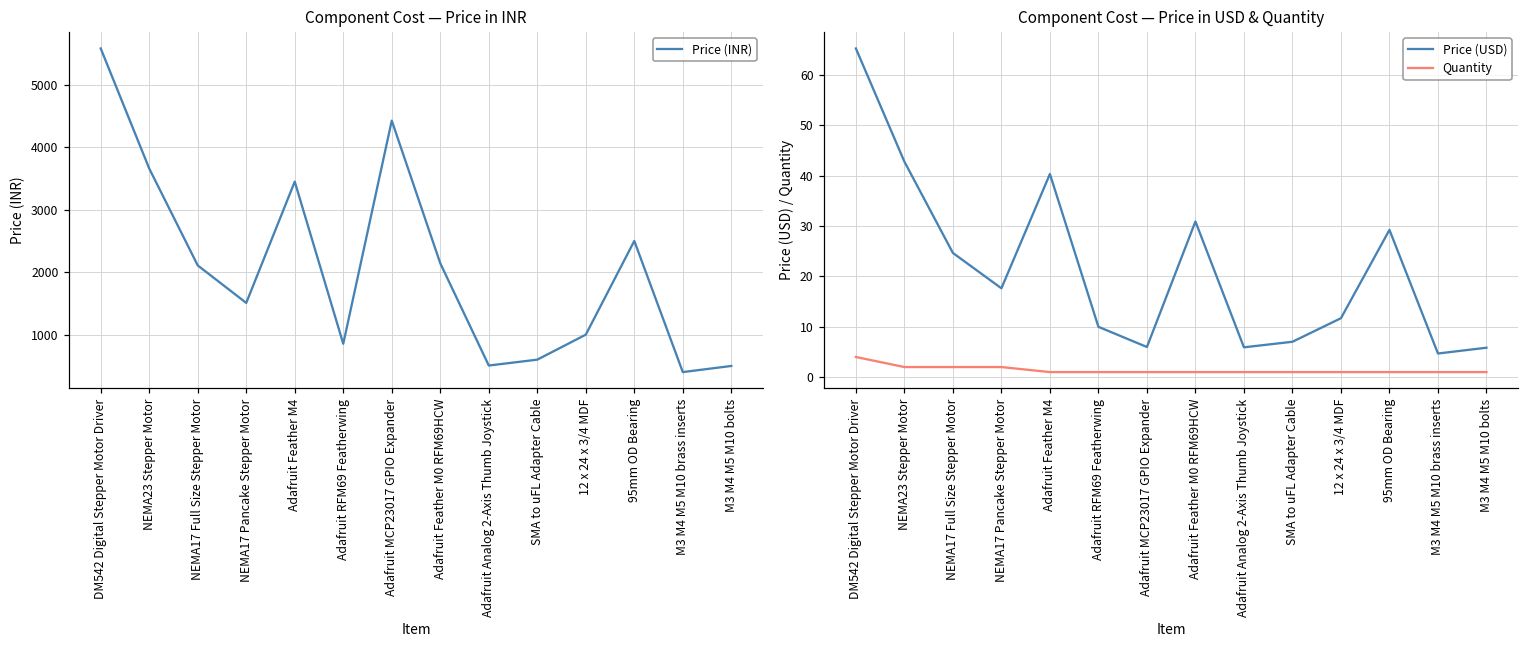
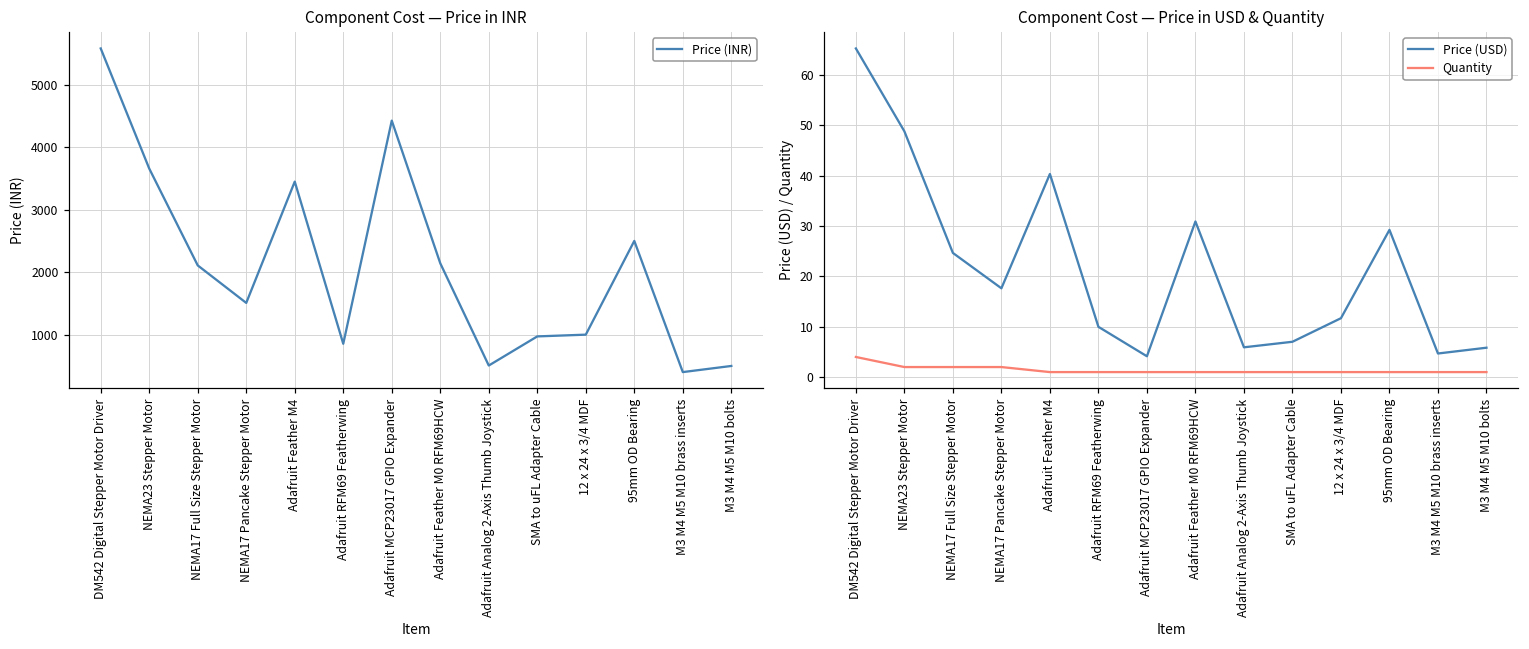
Component Cost — Price in INR, SMA to uFL Adapter Cable: 600 -> 1000
Component Cost — Price in USD & Quantity, Price (USD), NEMA23 Stepper Motor: 43 -> 49
Component Cost — Price in USD & Quantity, Price (USD), Adafruit MCP23017 GPIO Expander: 6 -> 4
